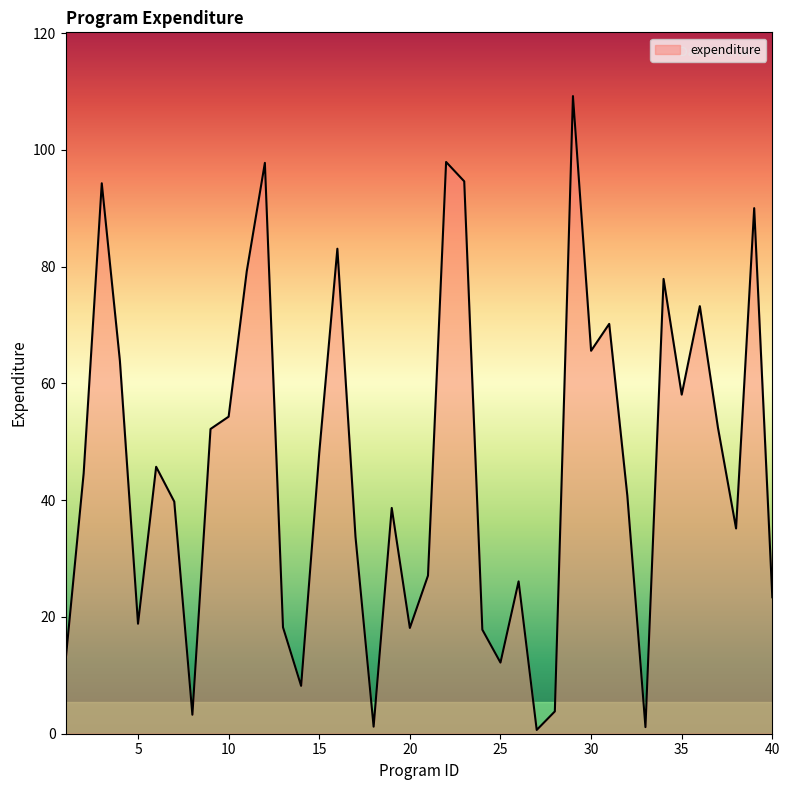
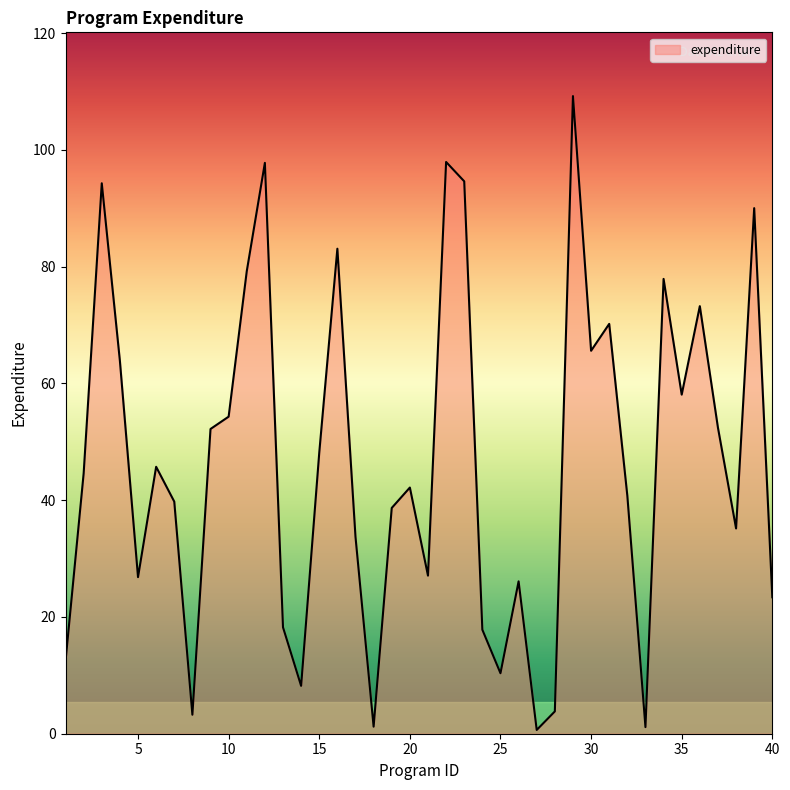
5: 19 -> 27
20: 18 -> 42
25: 12 -> 10
